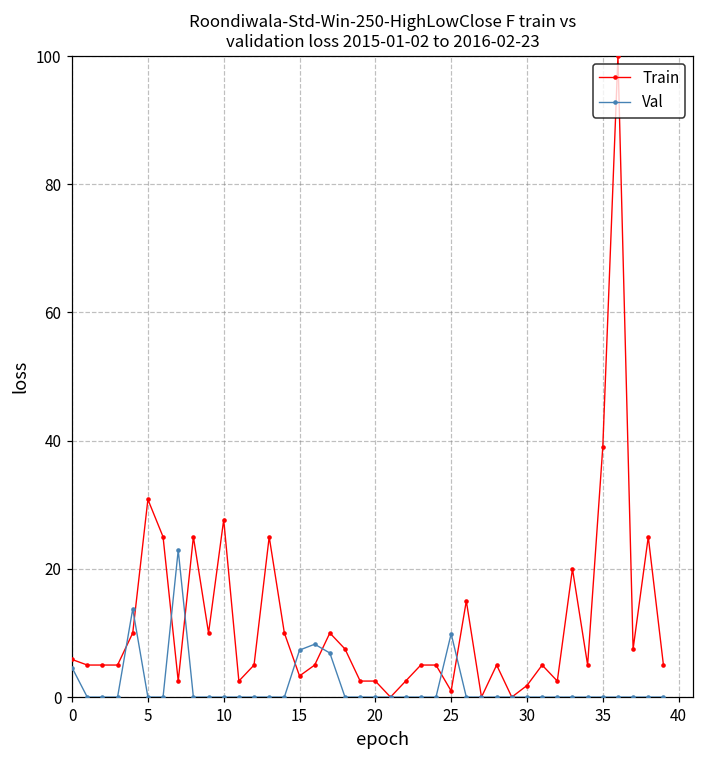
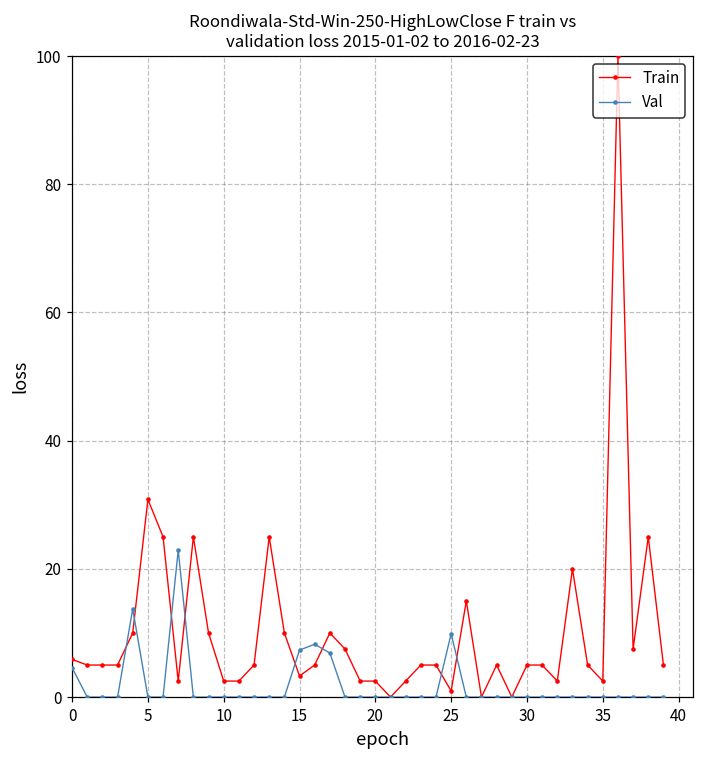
Train, 10: 28 -> 3
Train, 30: 2 -> 5
Train, 35: 39 -> 3
